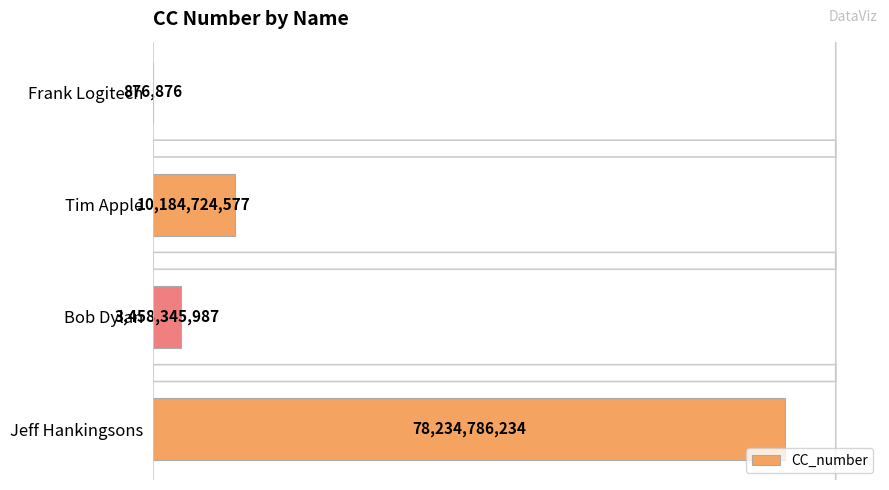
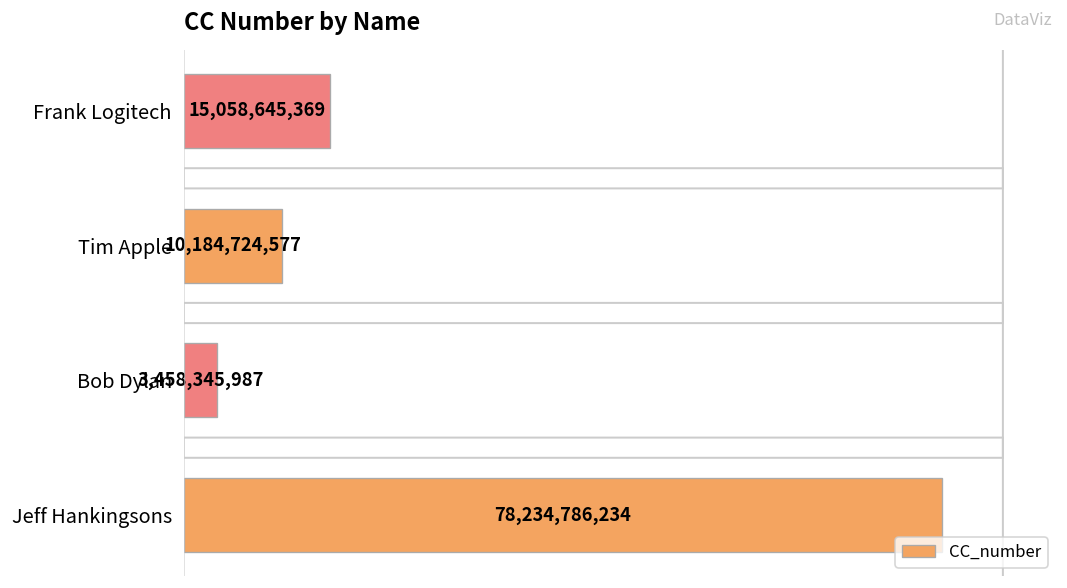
Frank Logitech: 876,876 -> 15,058,645,369
